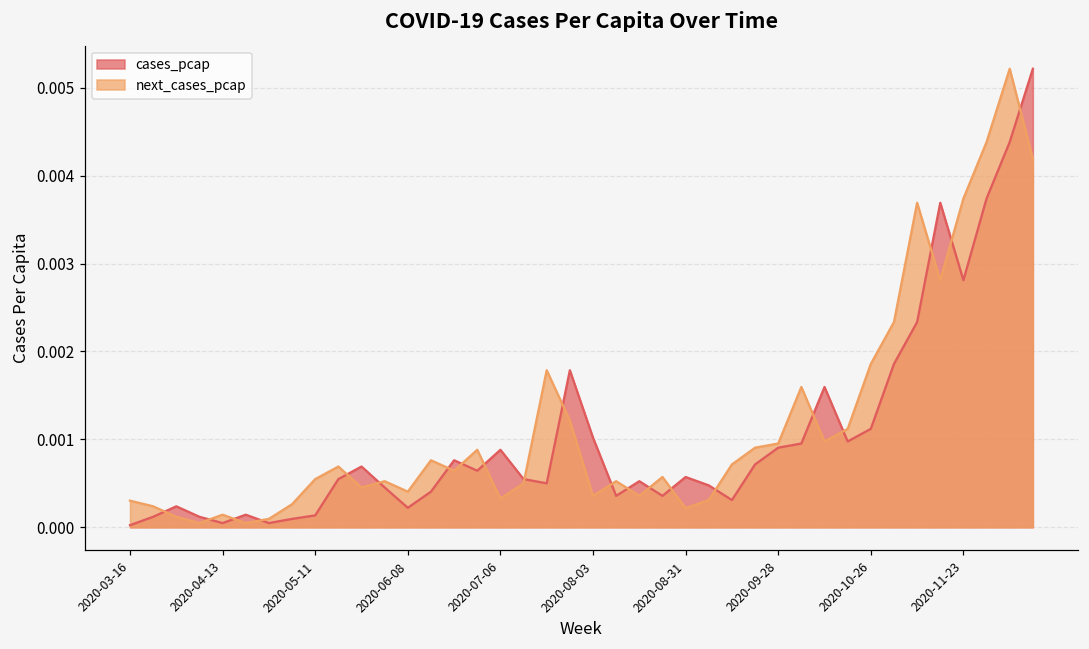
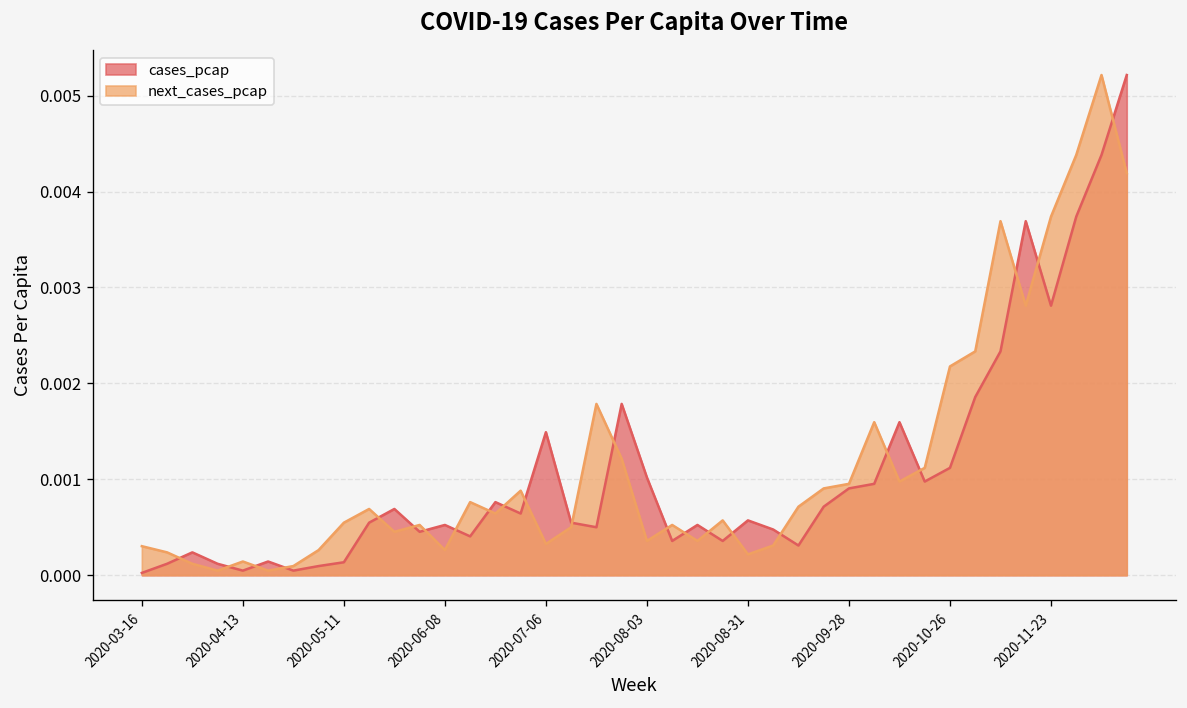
cases_pcap, 2020-06-08: 0.0002 -> 0.0005
next_cases_pcap, 2020-06-08: 0.0004 -> 0.0003
cases_pcap, 2020-07-06: 0.0009 -> 0.0015
next_cases_pcap, 2020-10-26: 0.0019 -> 0.0022
